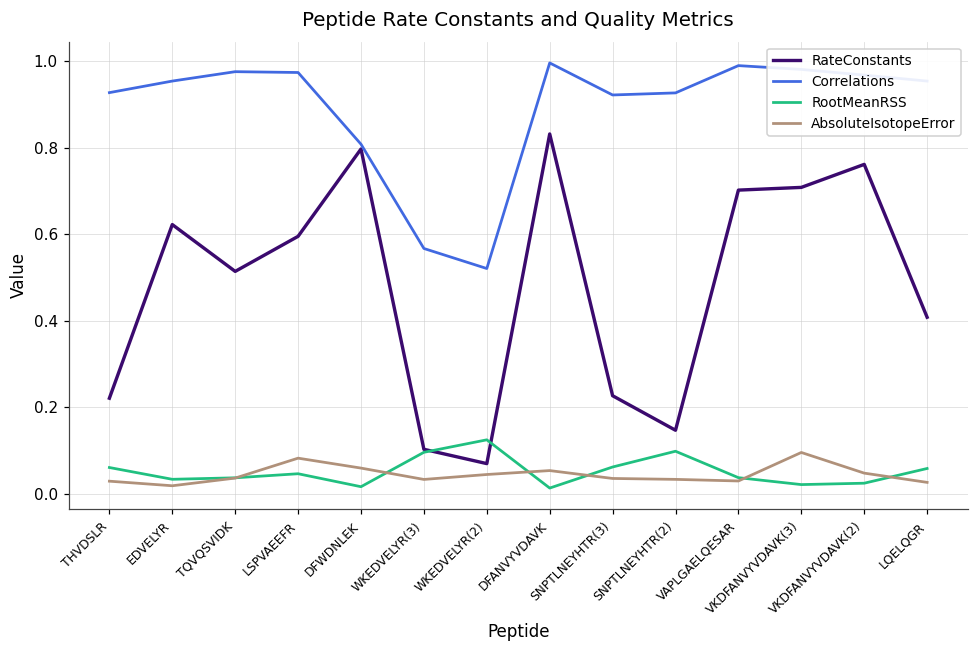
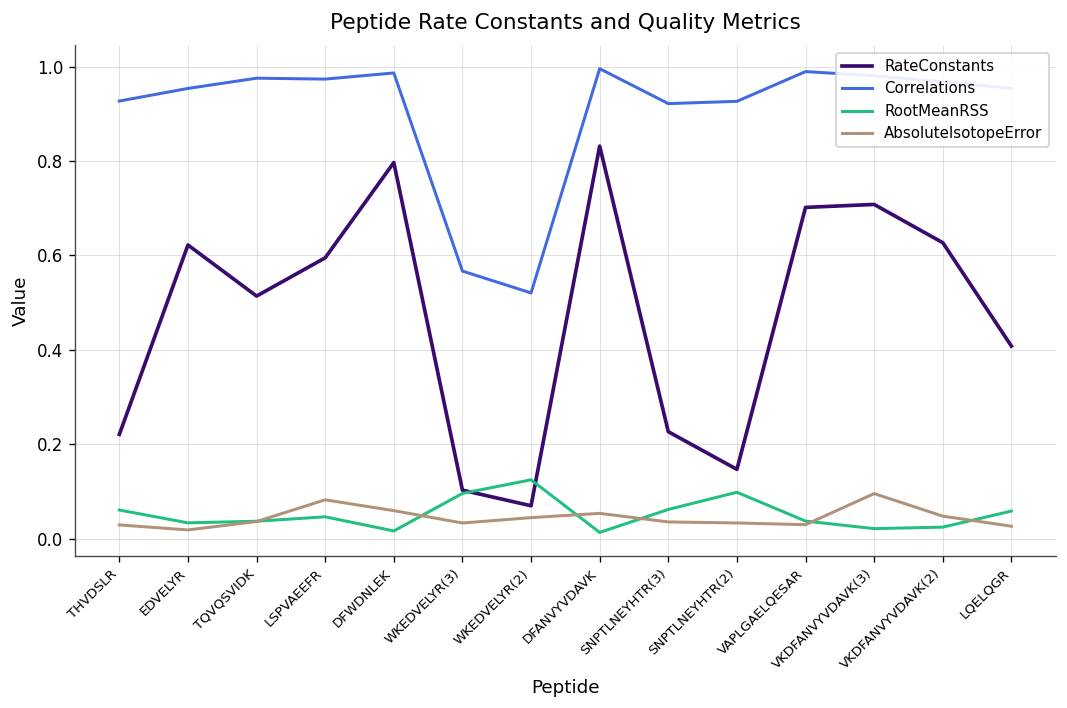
Correlations, DFWDNLEK: 0.81 -> 0.99
RateConstants, VKDFANVYVDAVK(2): 0.76 -> 0.63
